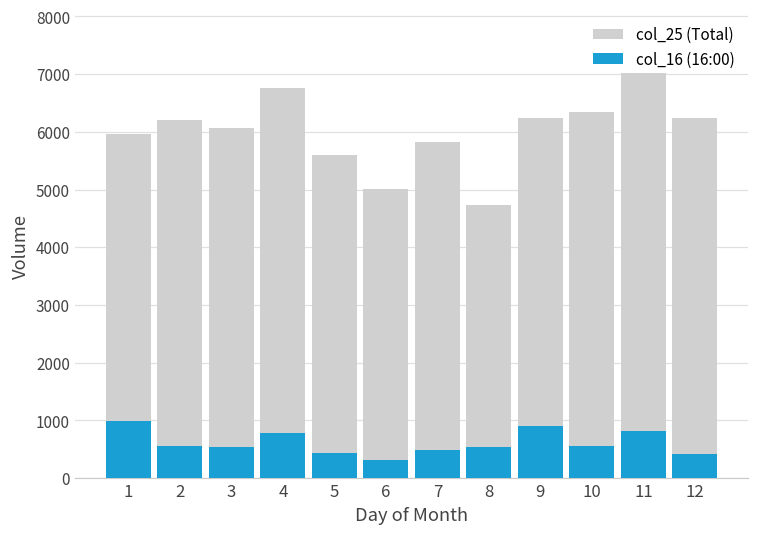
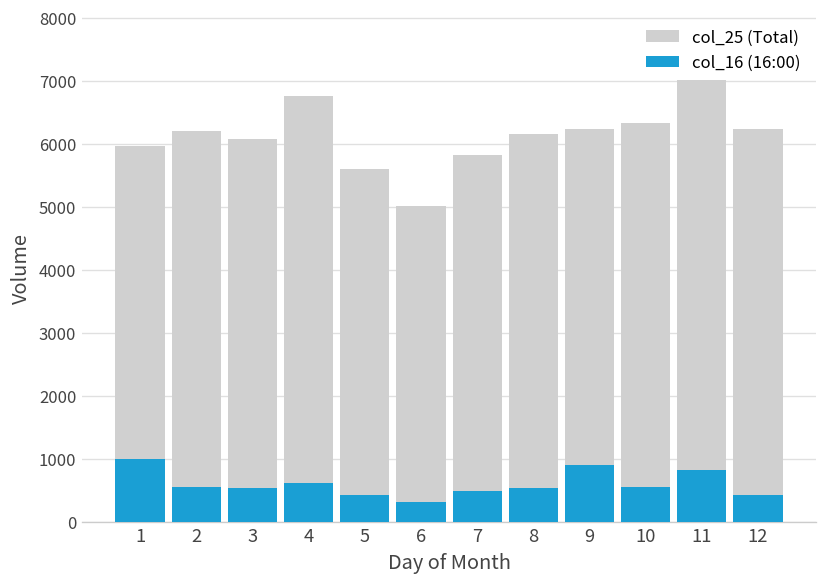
col_16 (16:00), 4: 800 -> 600
col_25 (Total), 8: 4700 -> 6200
